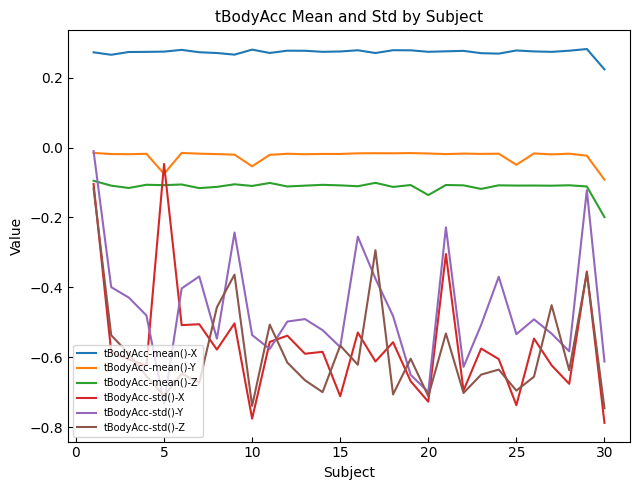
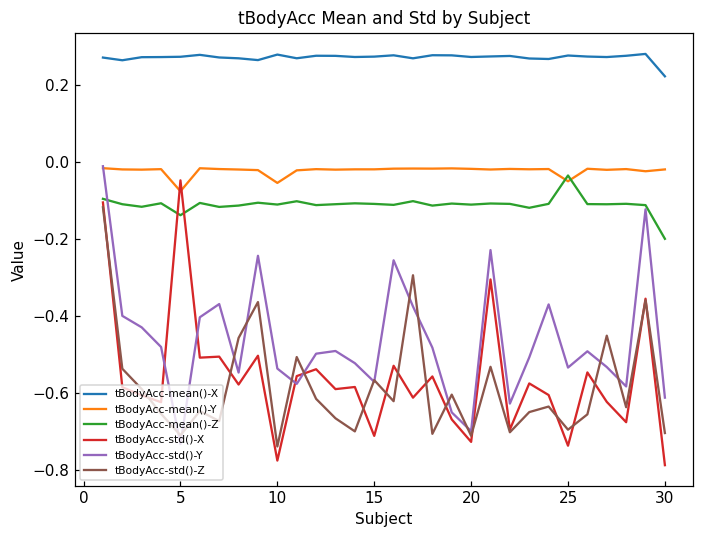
tBodyAcc-mean()-Z, 5: -0.11 -> -0.14
tBodyAcc-mean()-Z, 20: -0.14 -> -0.11
tBodyAcc-mean()-Z, 25: -0.11 -> -0.03
tBodyAcc-mean()-Y, 30: -0.09 -> -0.02
tBodyAcc-std()-Z, 30: -0.75 -> -0.70
